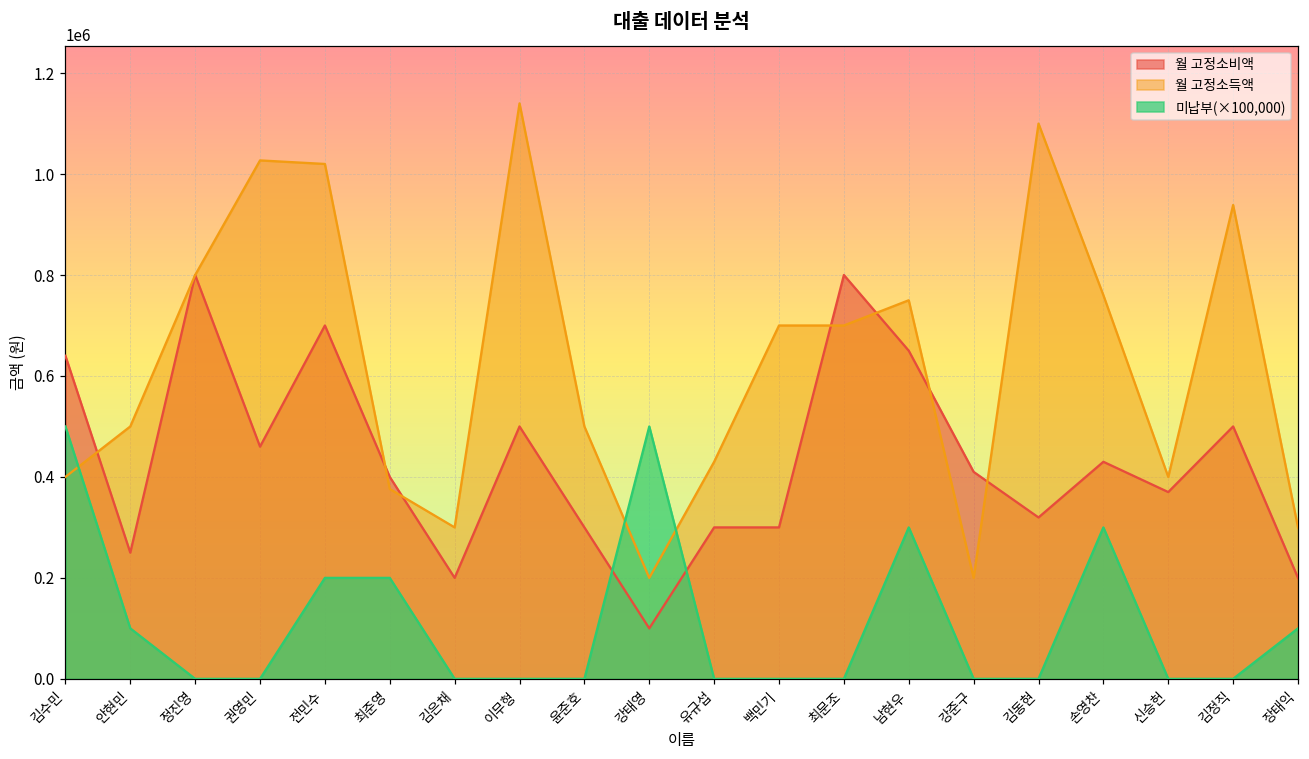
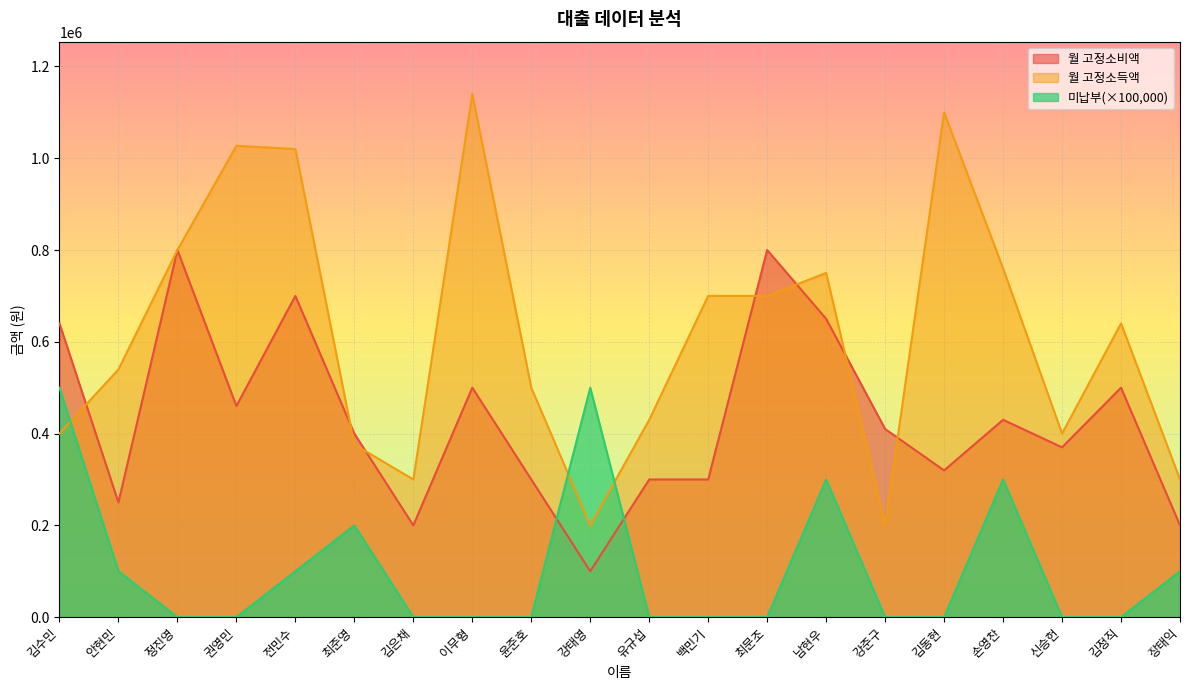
월 고정소득액, 안현민: 500000 -> 540000
미납부(×100,000), 전민수: 200000 -> 100000
월 고정소득액, 김정직: 940000 -> 640000
